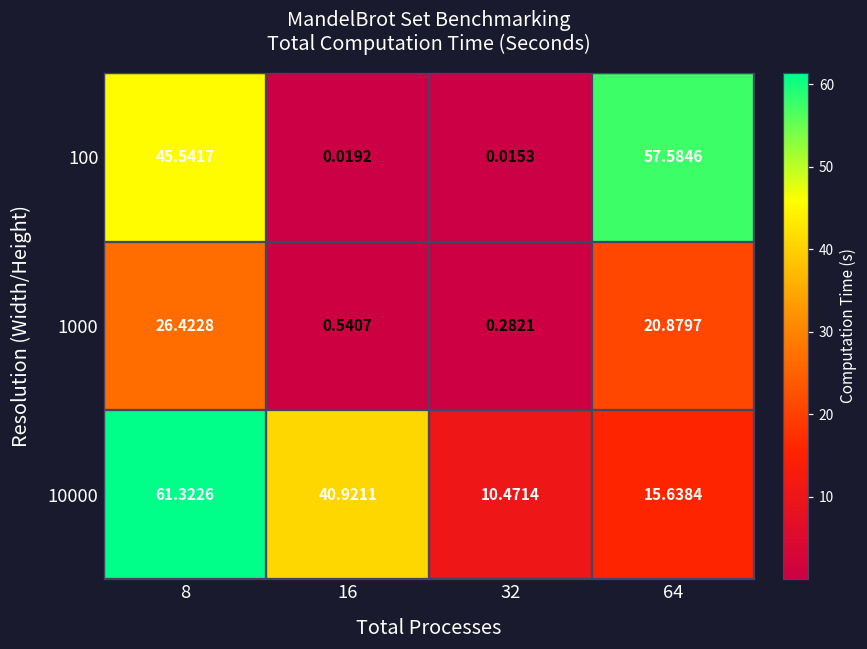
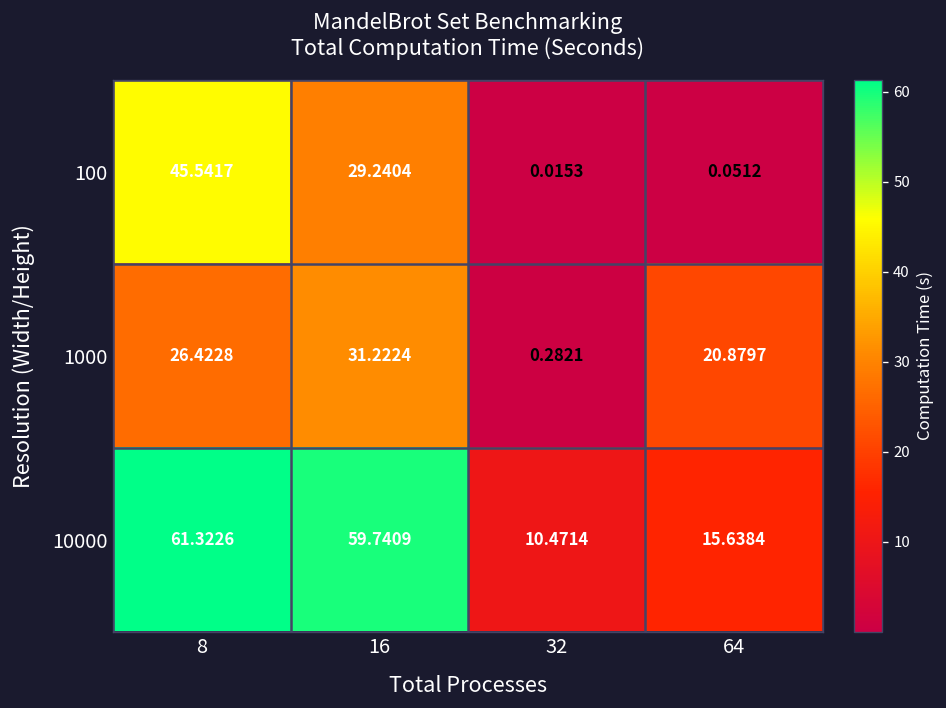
100, 16: 0.0192 -> 29.2404
100, 64: 57.5846 -> 0.0512
1000, 16: 0.5407 -> 31.2224
10000, 16: 40.9211 -> 59.7409
